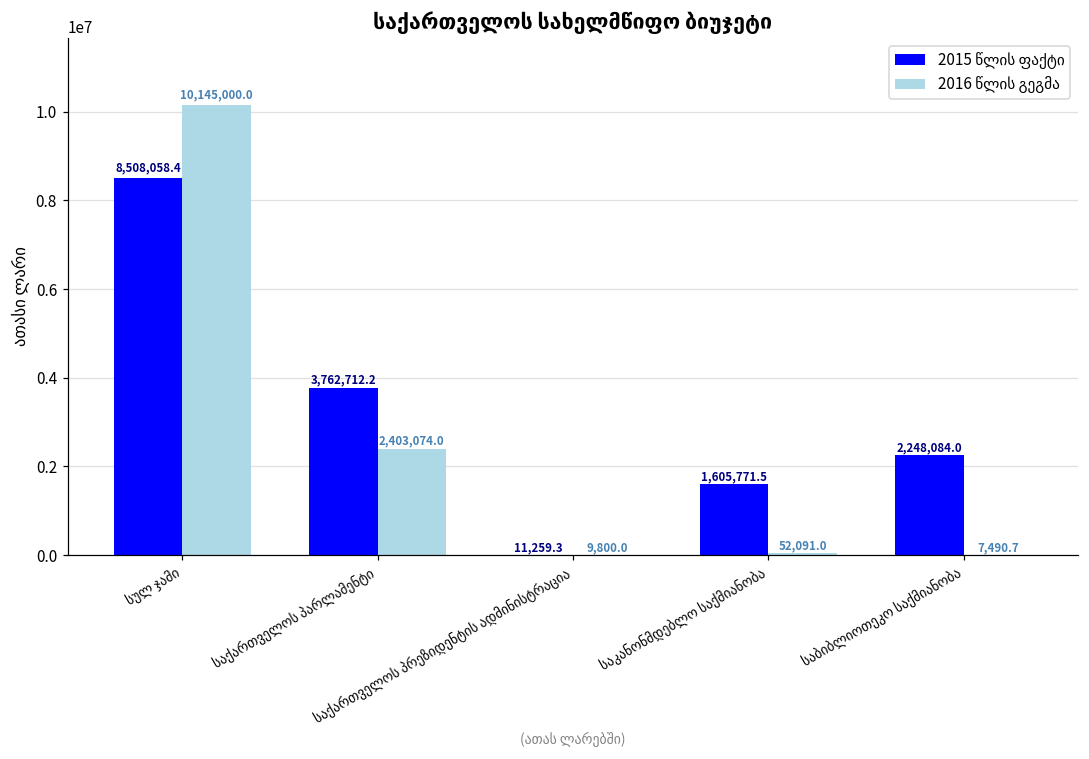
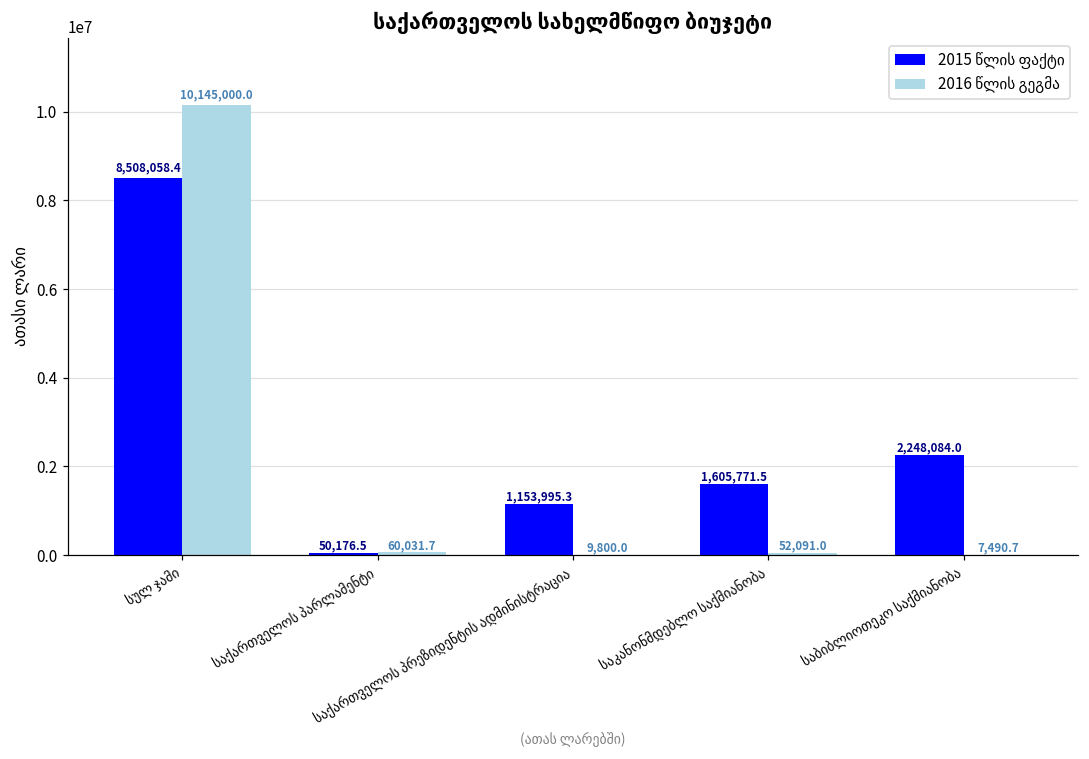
2015 წლის ფაქტი, საქართველოს პარლამენტი: 3,762,712.2 -> 50,176.5
2016 წლის გეგმა, საქართველოს პარლამენტი: 2,403,074.0 -> 60,031.7
2015 წლის ფაქტი, საქართველოს პრეზიდენტის ადმინისტრაცია: 11,259.3 -> 1,153,995.3
